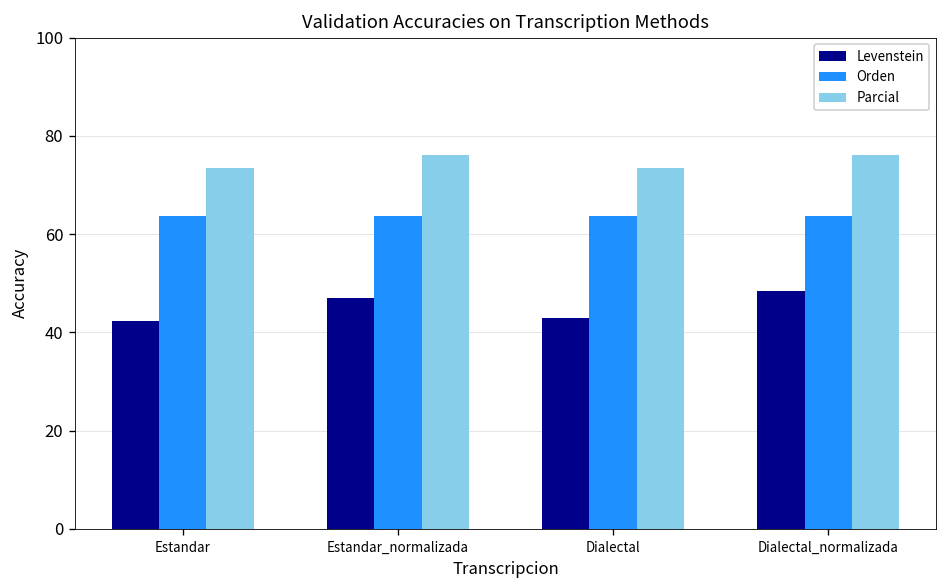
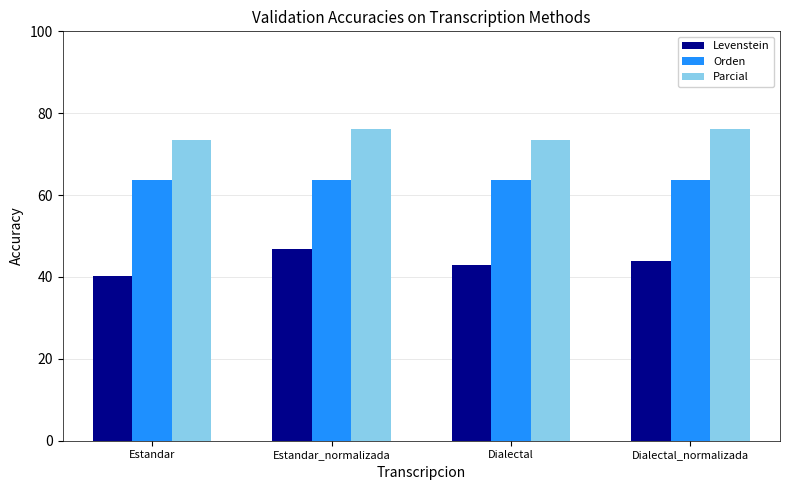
Levenstein, Estandar: 42 -> 40
Levenstein, Dialectal_normalizada: 48 -> 44
